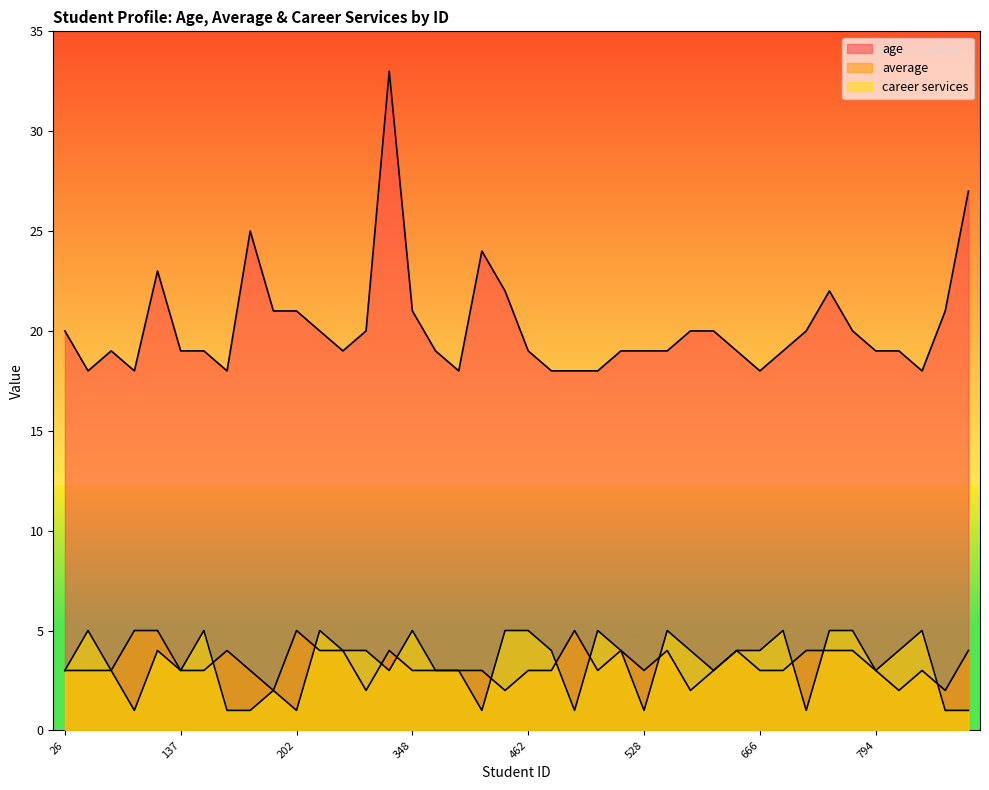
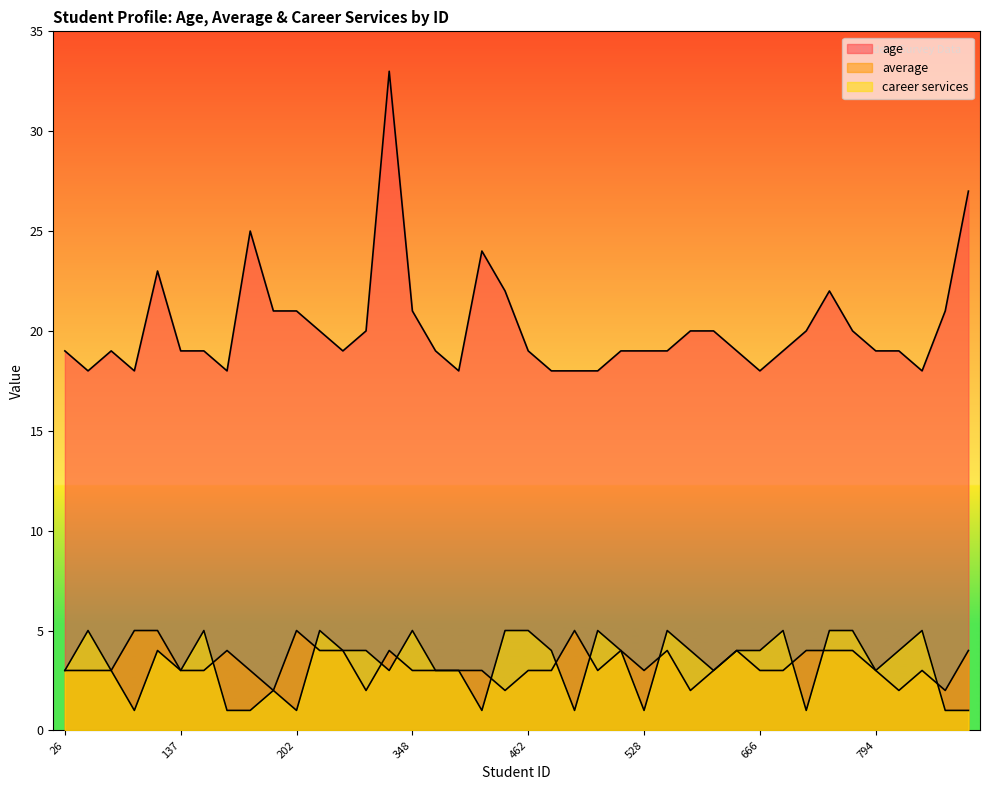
age, 26: 20 -> 19
